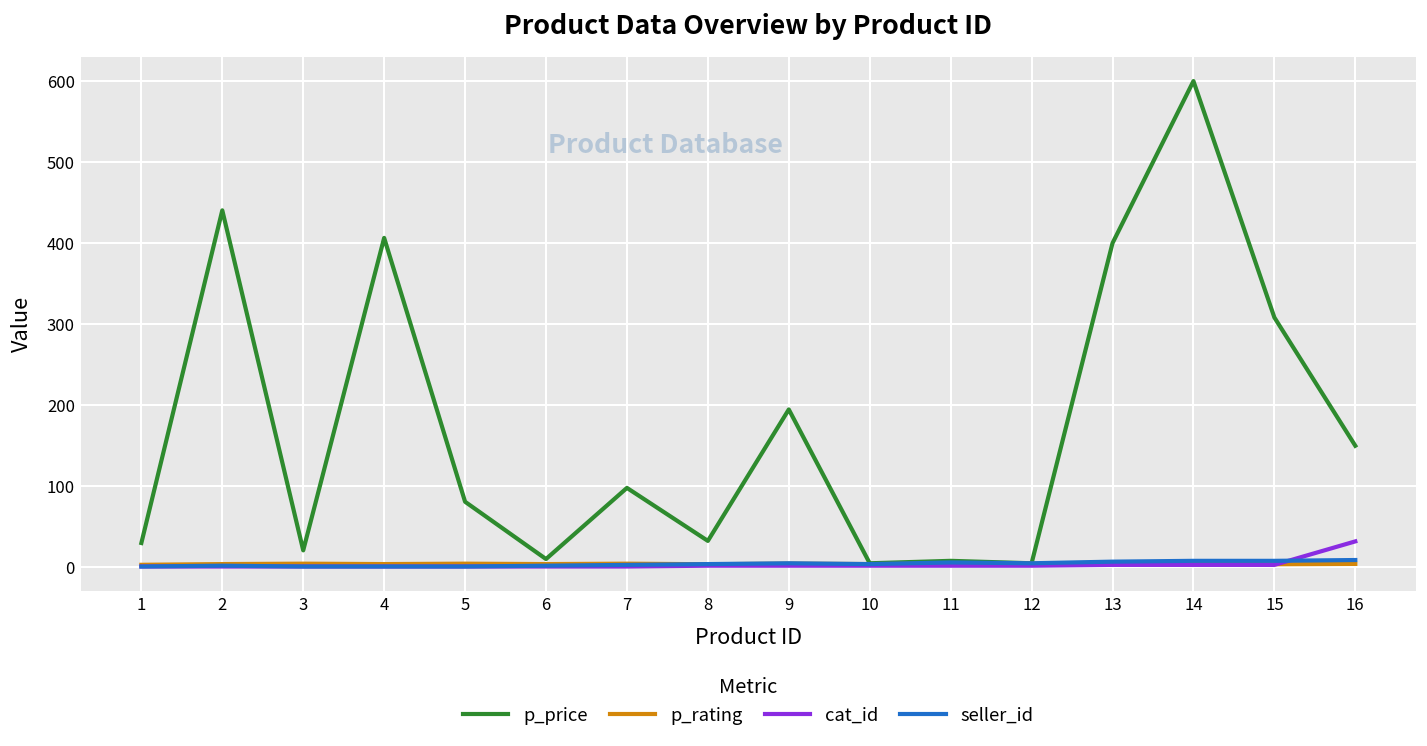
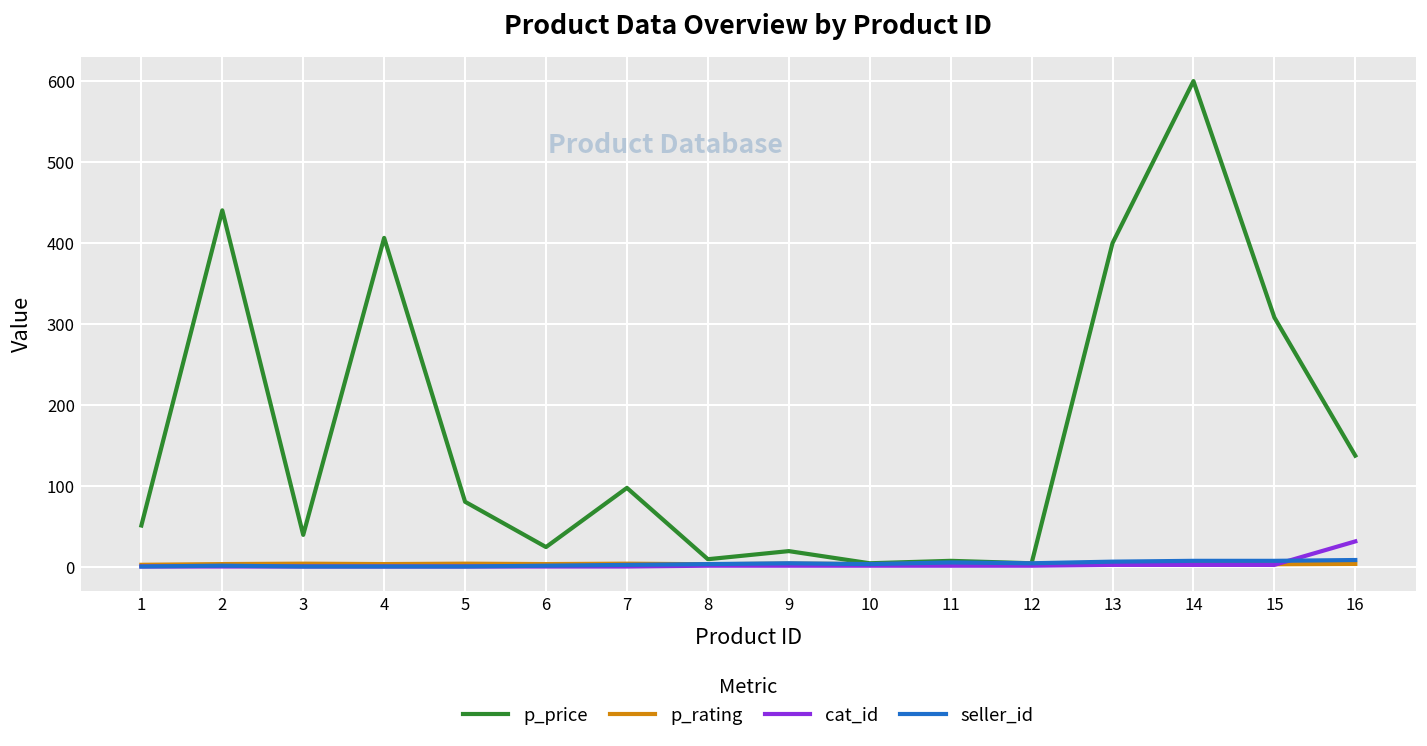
p_price, 1: 30 -> 50
p_price, 3: 20 -> 40
p_price, 6: 10 -> 30
p_price, 8: 30 -> 10
p_price, 9: 190 -> 20
p_price, 16: 150 -> 140
